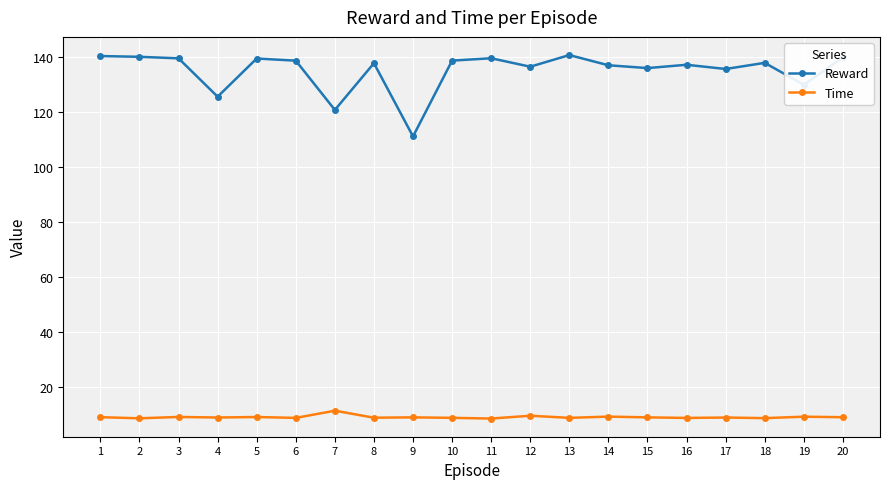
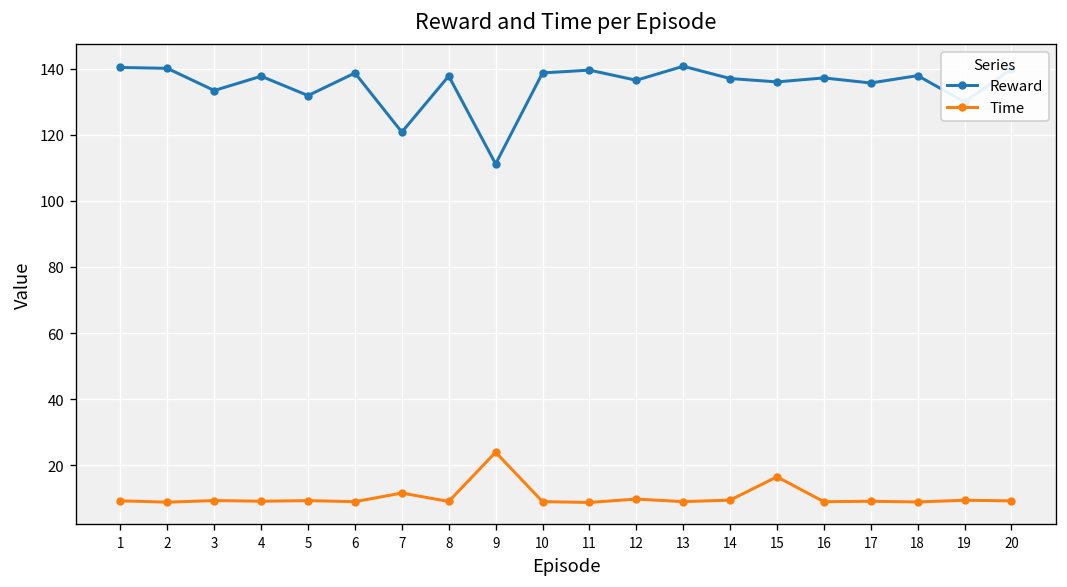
Reward, 3: 140 -> 133
Reward, 4: 126 -> 138
Reward, 5: 140 -> 132
Time, 9: 9 -> 24
Time, 15: 9 -> 16
